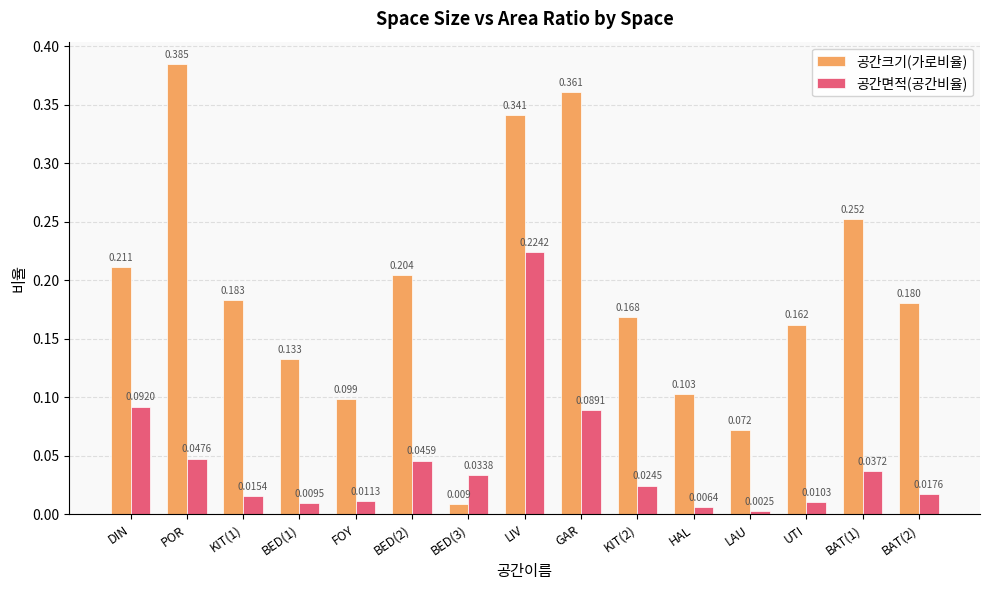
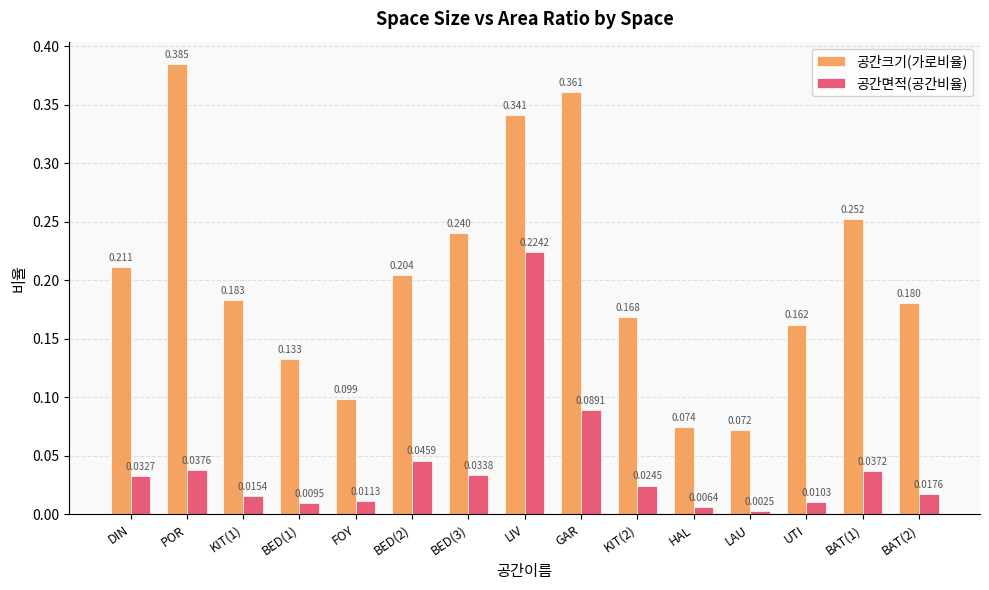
공간면적(공간비율), DIN: 0.0920 -> 0.0327
공간면적(공간비율), POR: 0.0476 -> 0.0376
공간크기(가로비율), BED(3): 0.009 -> 0.240
공간크기(가로비율), HAL: 0.103 -> 0.074
